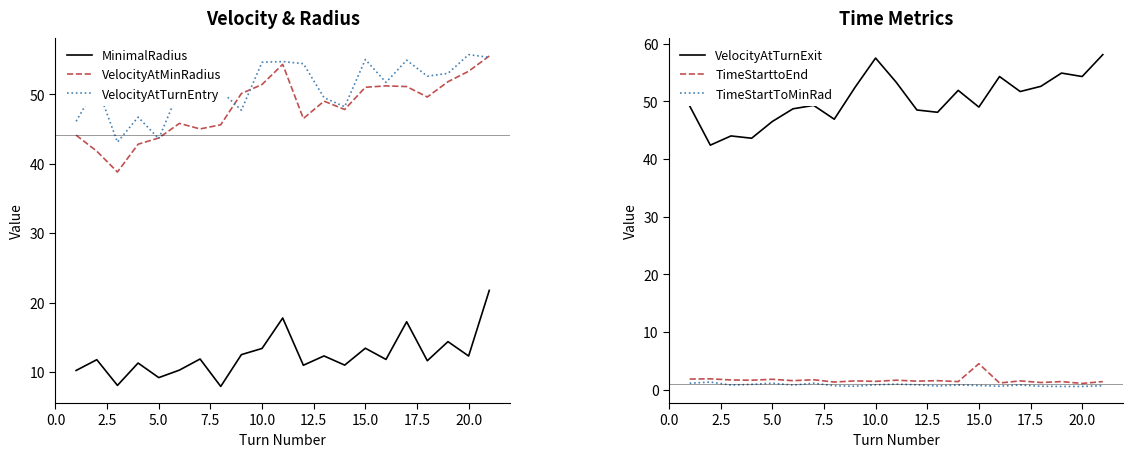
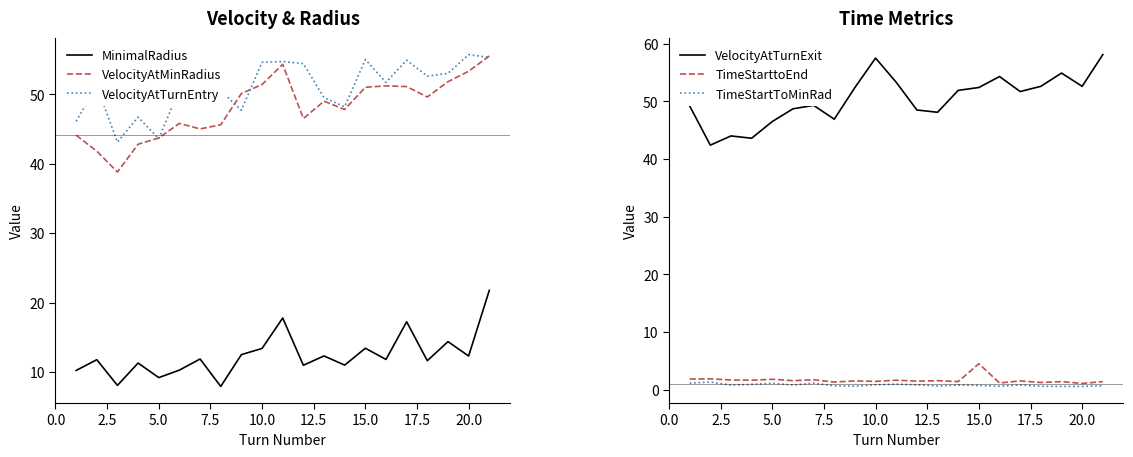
Time Metrics, VelocityAtTurnExit, 15.0: 49 -> 52
Time Metrics, VelocityAtTurnExit, 20.0: 54 -> 53
